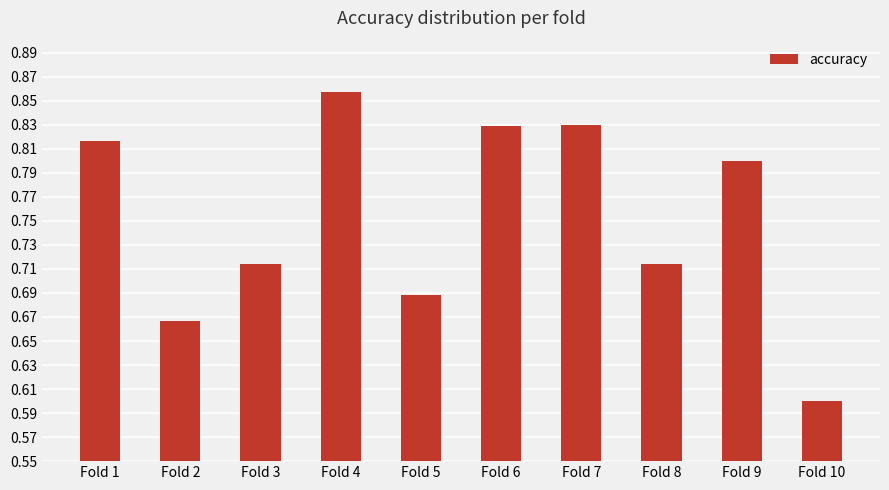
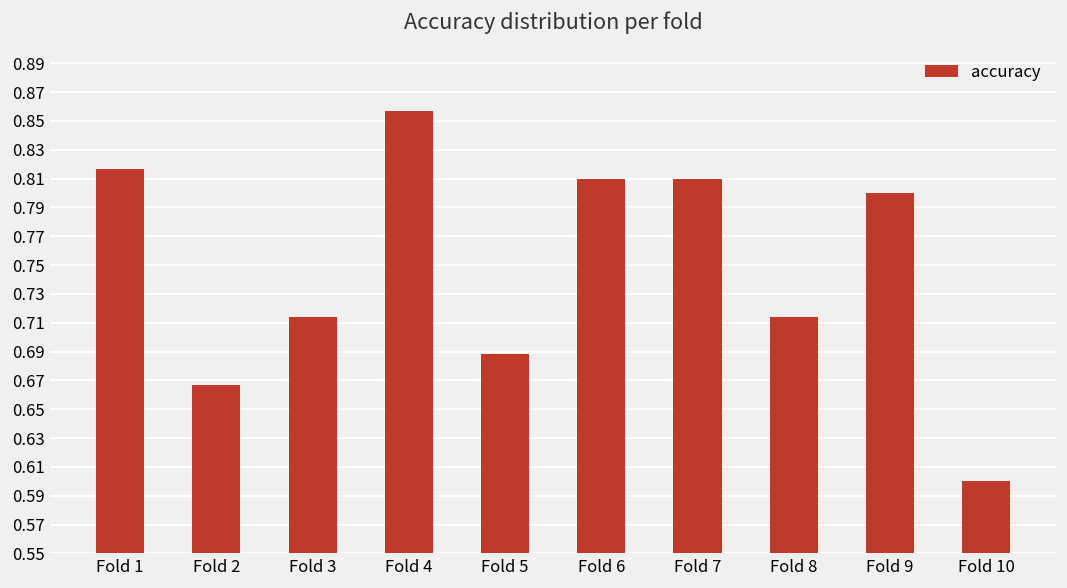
Fold 6: 0.829 -> 0.810
Fold 7: 0.829 -> 0.810
